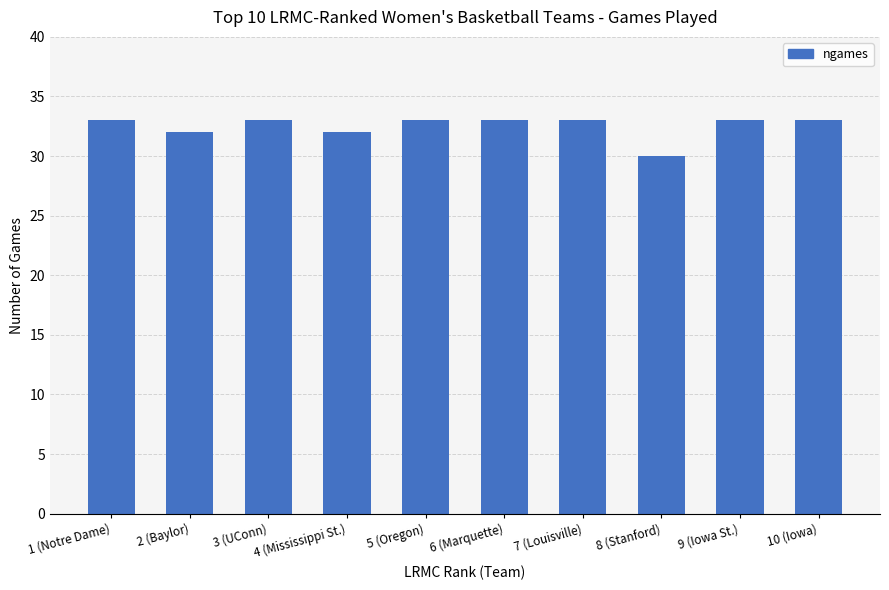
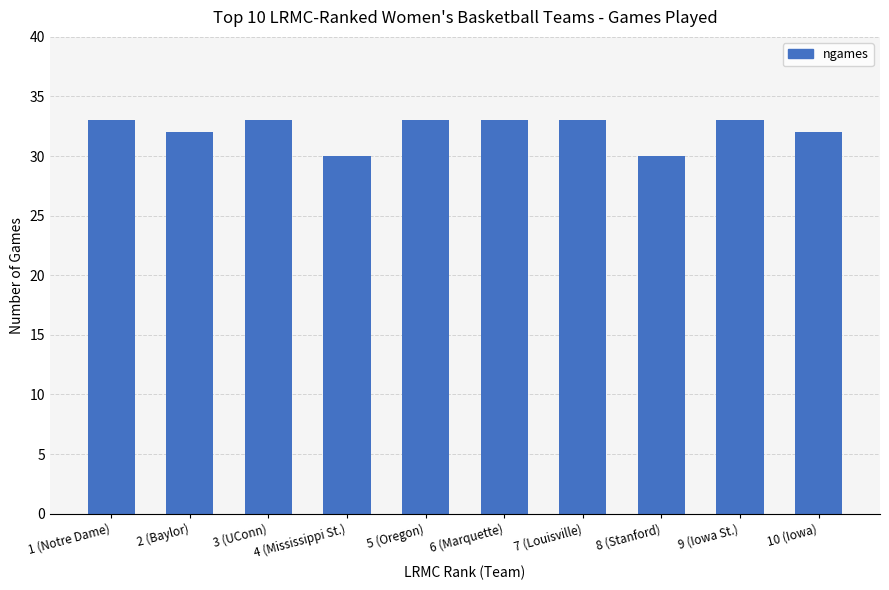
4 (Mississippi St.): 32 -> 30
10 (Iowa): 33 -> 32
